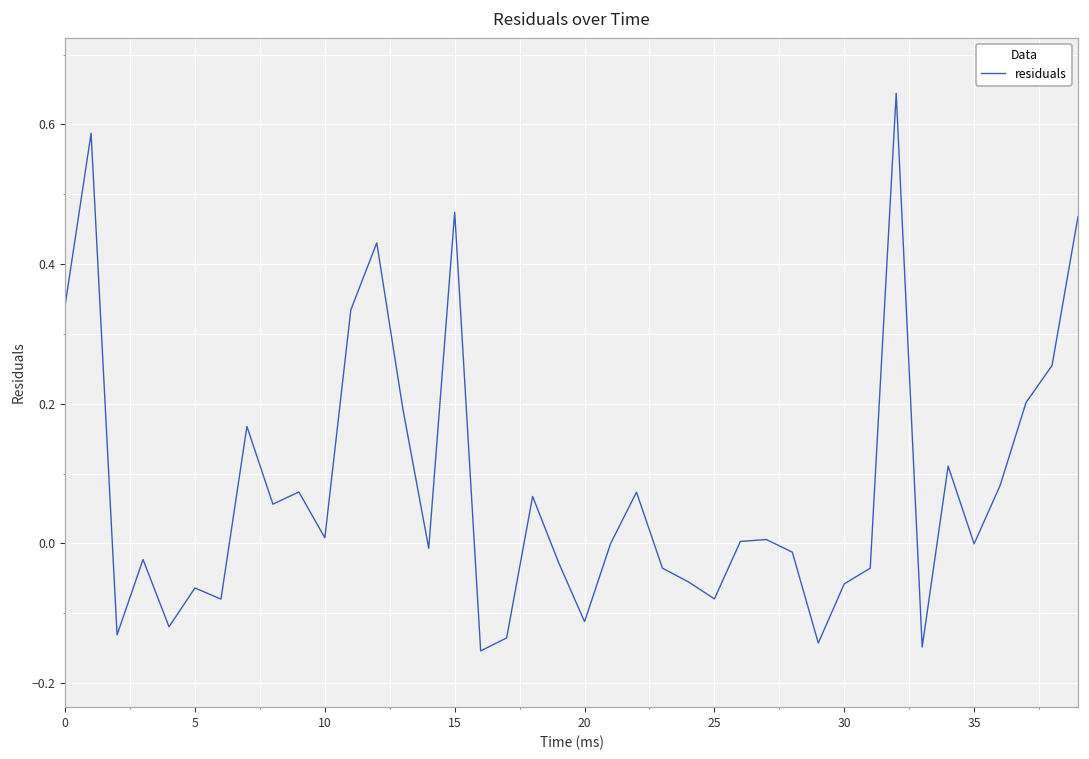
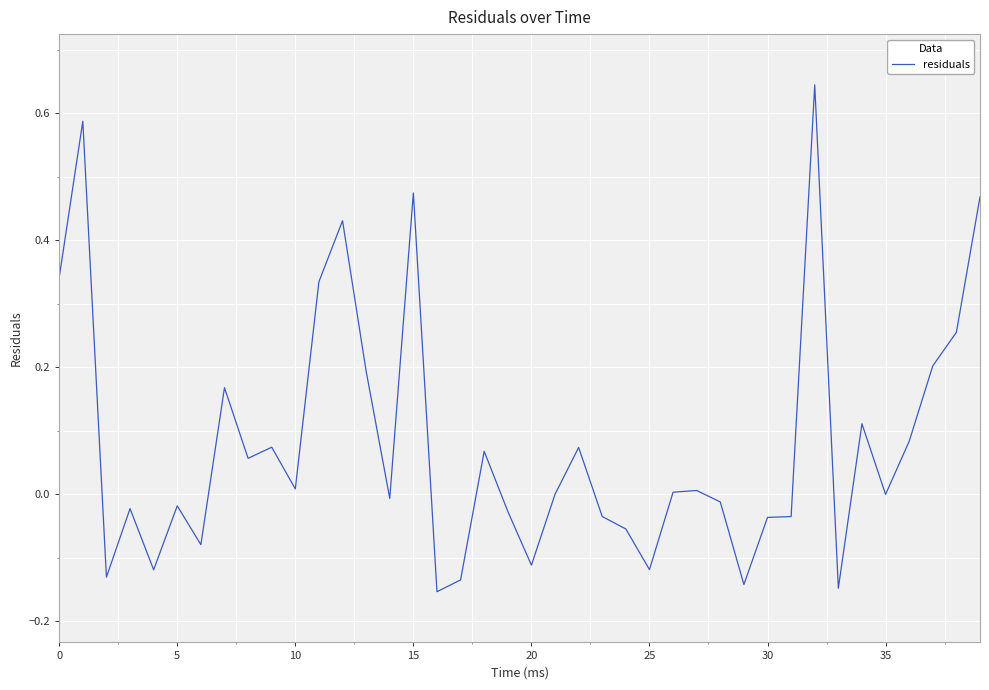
5: -0.06 -> -0.02
25: -0.08 -> -0.12
30: -0.06 -> -0.04
